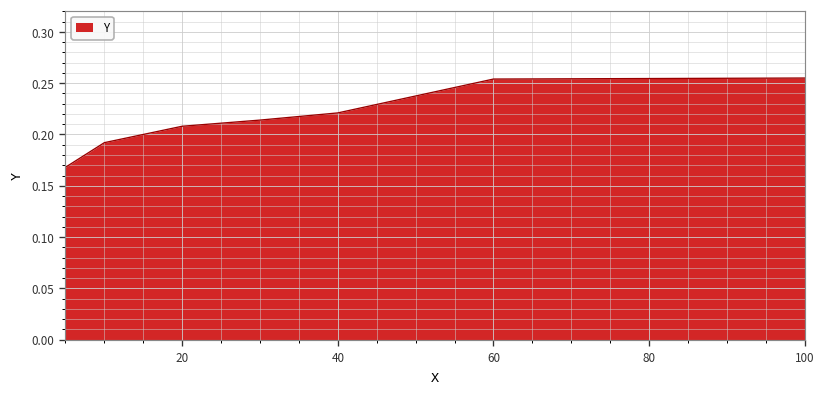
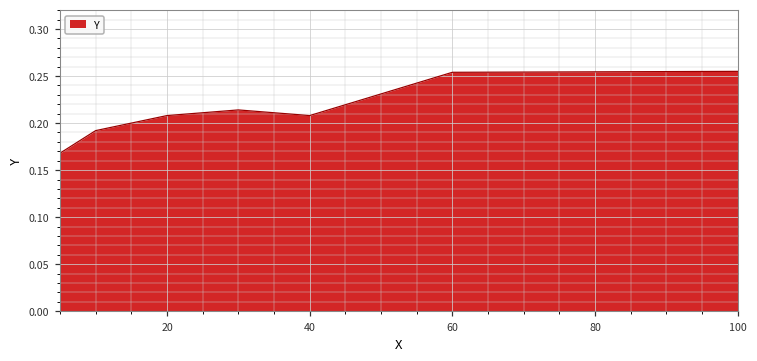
40: 0.22 -> 0.21
